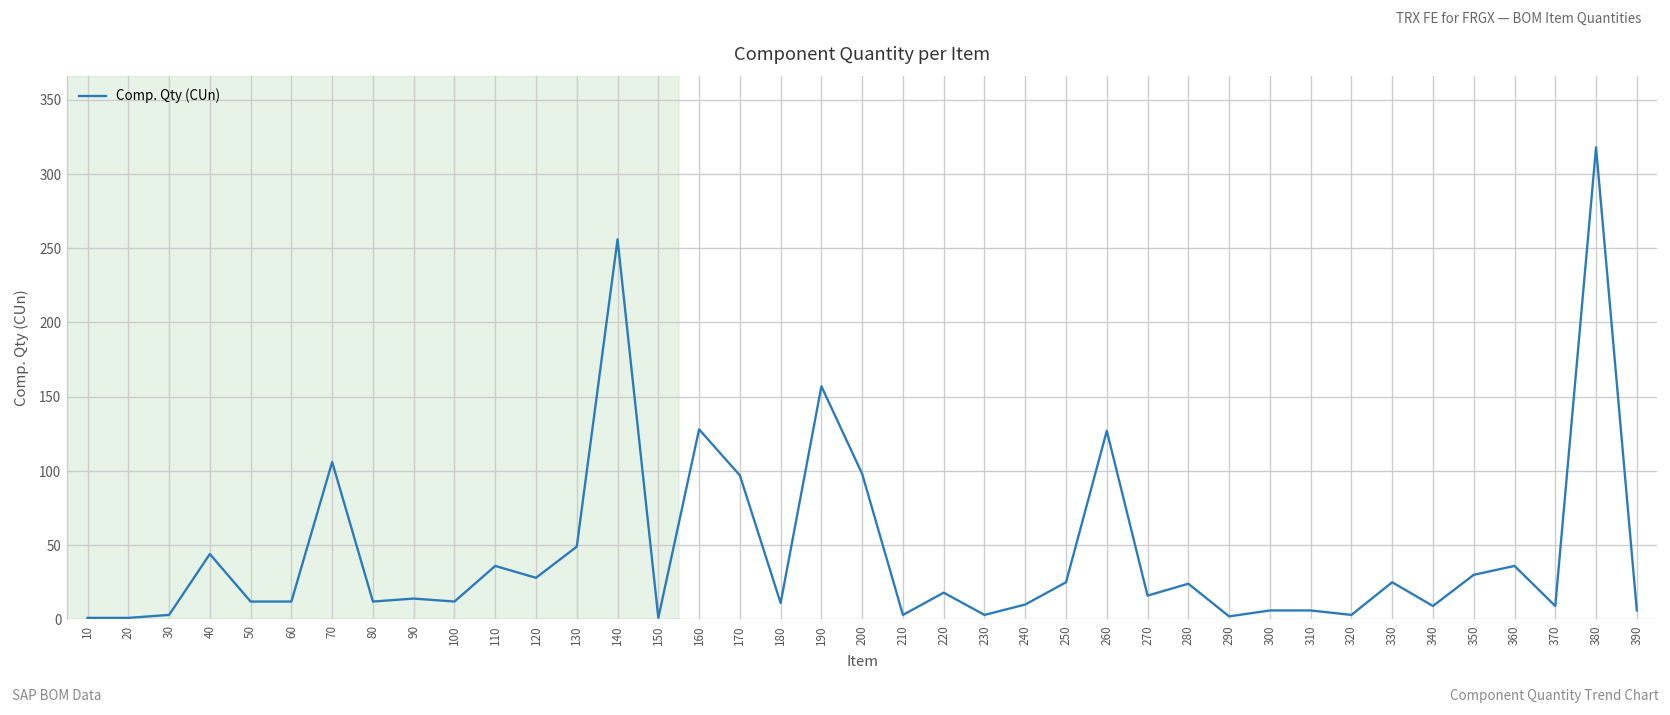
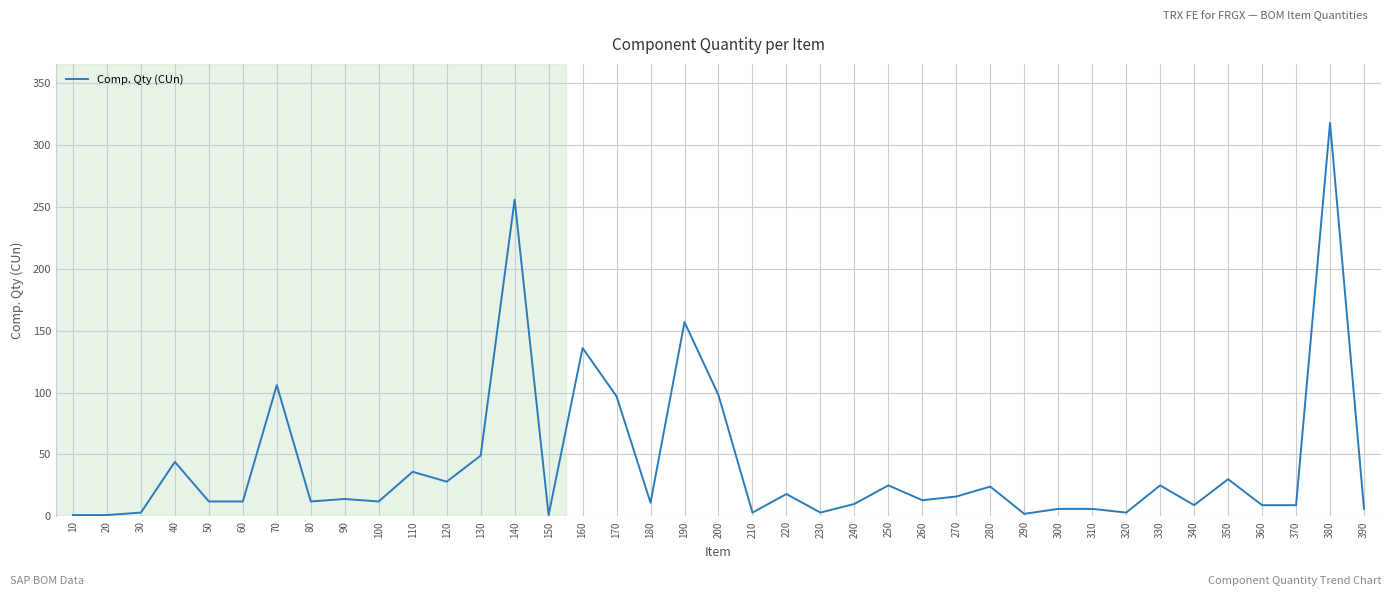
160: 128 -> 136
260: 127 -> 13
360: 36 -> 9
